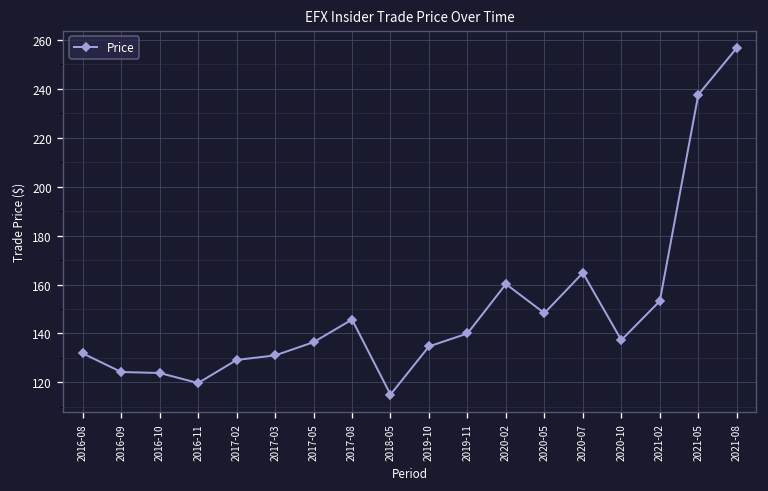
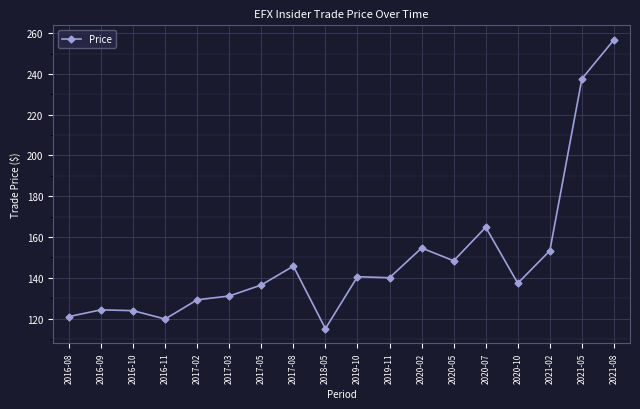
2016-08: 132 -> 121
2019-10: 135 -> 141
2020-02: 160 -> 155
